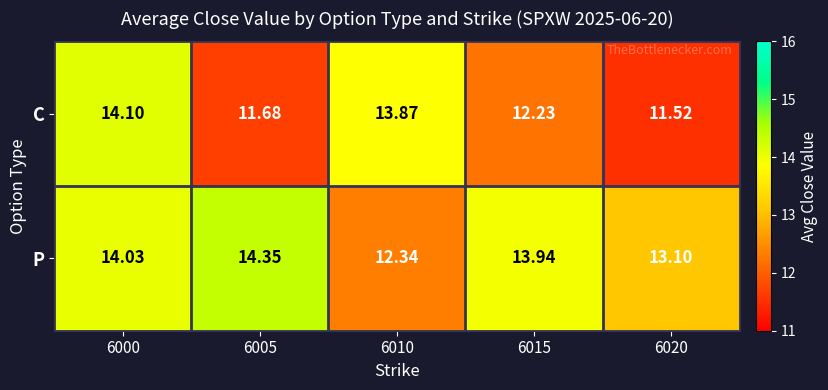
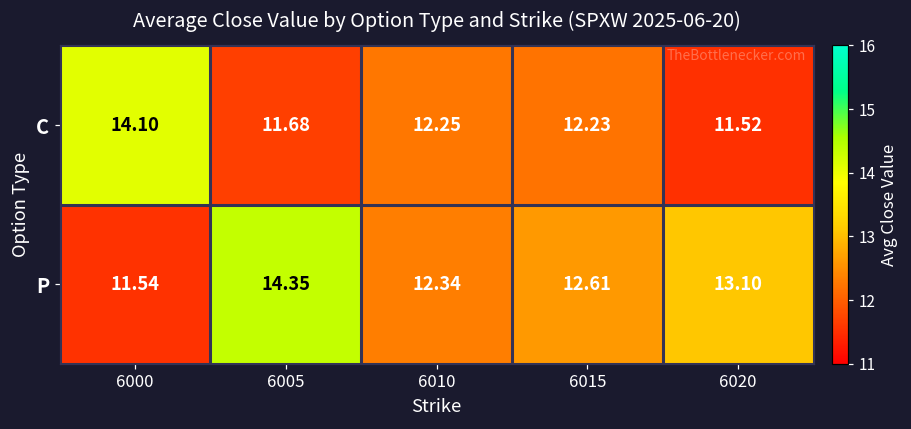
C, 6010: 13.87 -> 12.25
P, 6000: 14.03 -> 11.54
P, 6015: 13.94 -> 12.61
